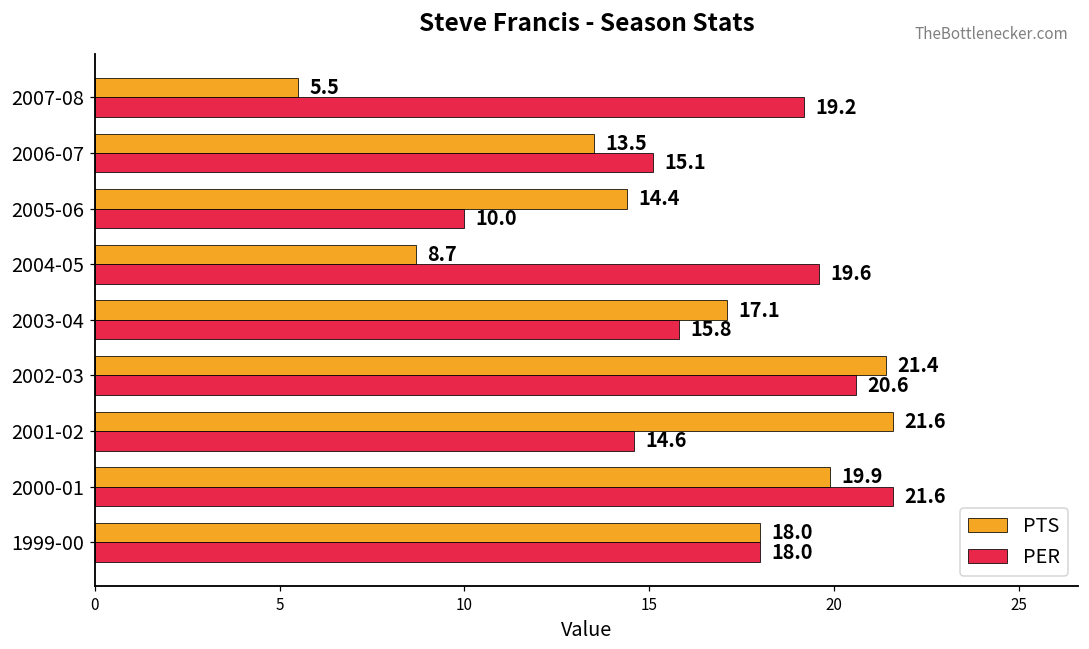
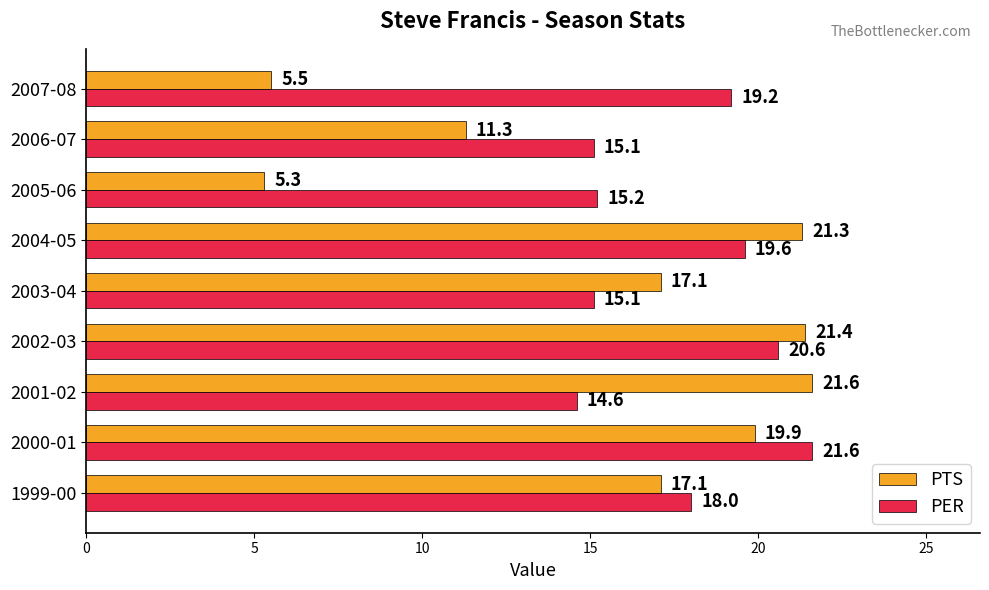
PTS, 2006-07: 13.5 -> 11.3
PTS, 2005-06: 14.4 -> 5.3
PER, 2005-06: 10.0 -> 15.2
PTS, 2004-05: 8.7 -> 21.3
PER, 2003-04: 15.8 -> 15.1
PTS, 1999-00: 18.0 -> 17.1
